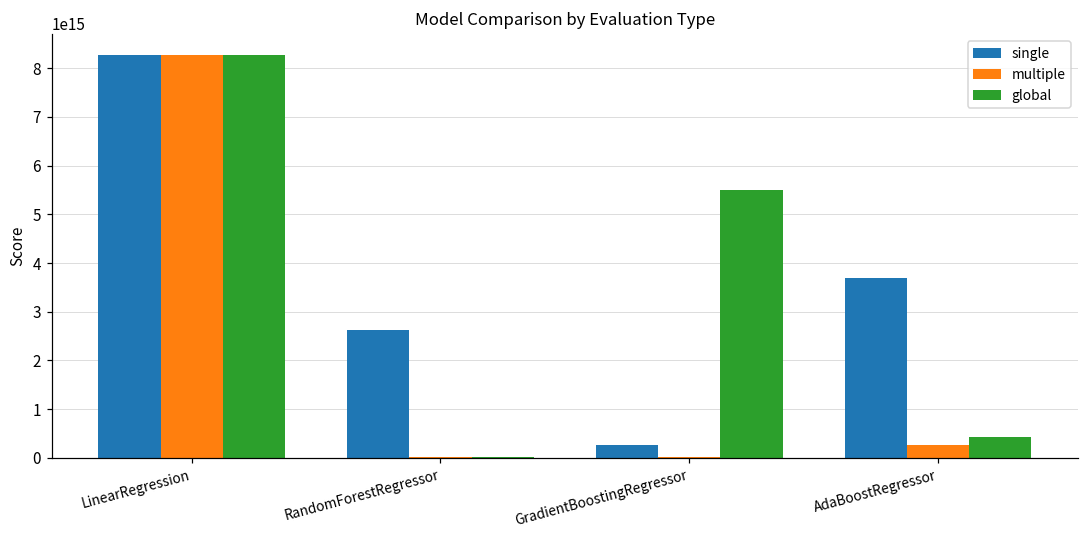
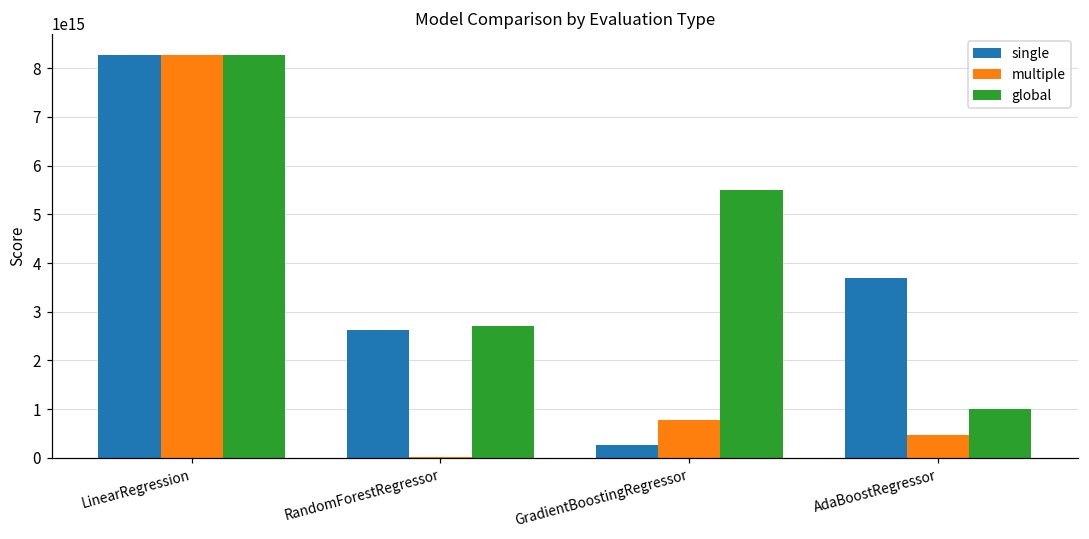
global, RandomForestRegressor: 0 -> 2700000000000000
multiple, GradientBoostingRegressor: 0 -> 800000000000000
multiple, AdaBoostRegressor: 300000000000000 -> 500000000000000
global, AdaBoostRegressor: 400000000000000 -> 1000000000000000
